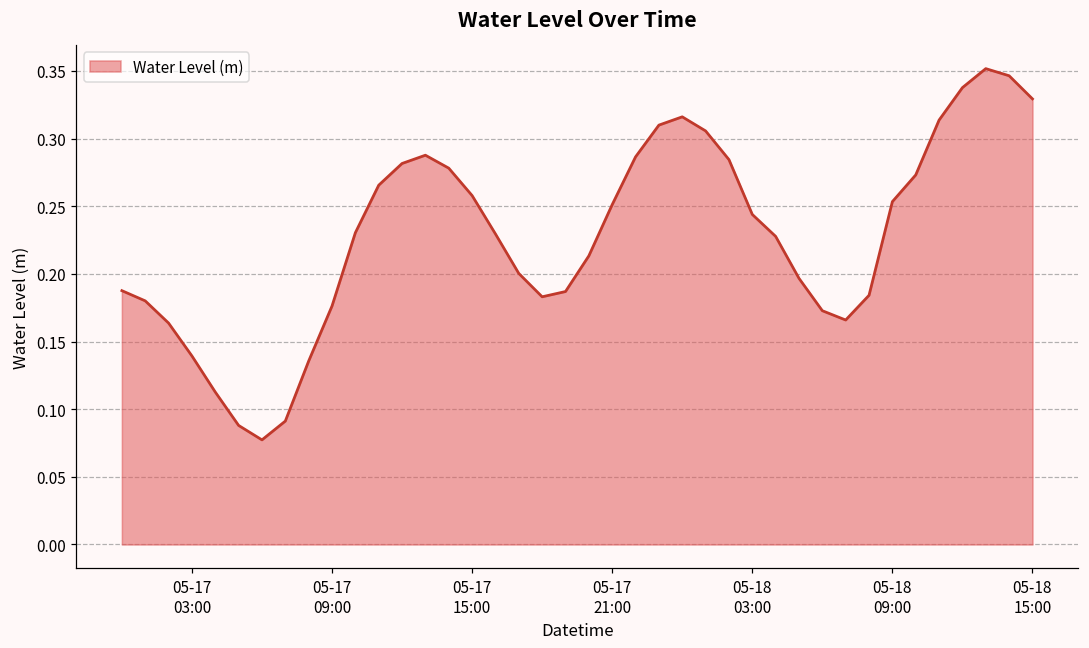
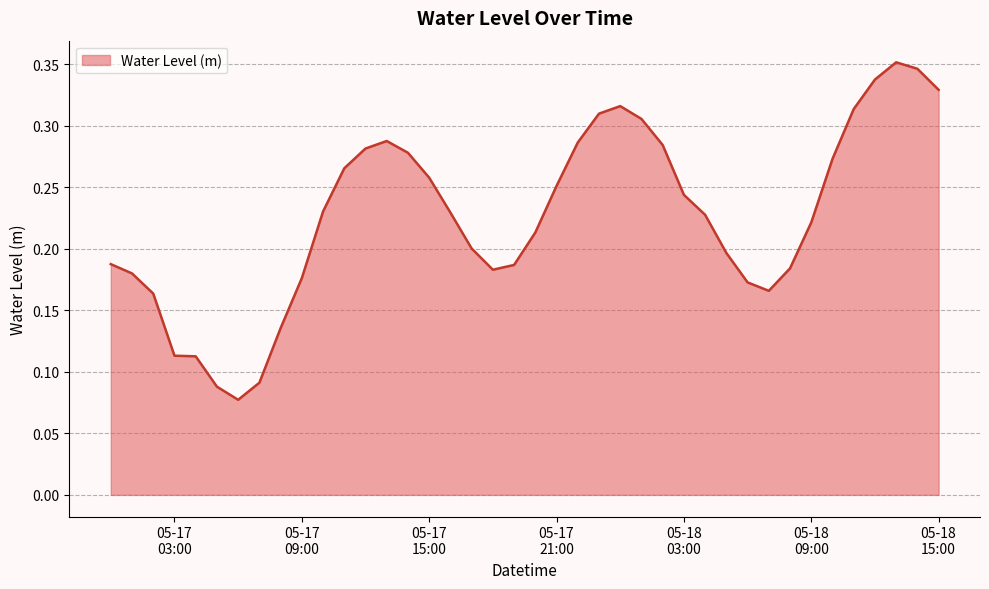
05-17 03:00: 0.139 -> 0.113
05-18 09:00: 0.253 -> 0.222
